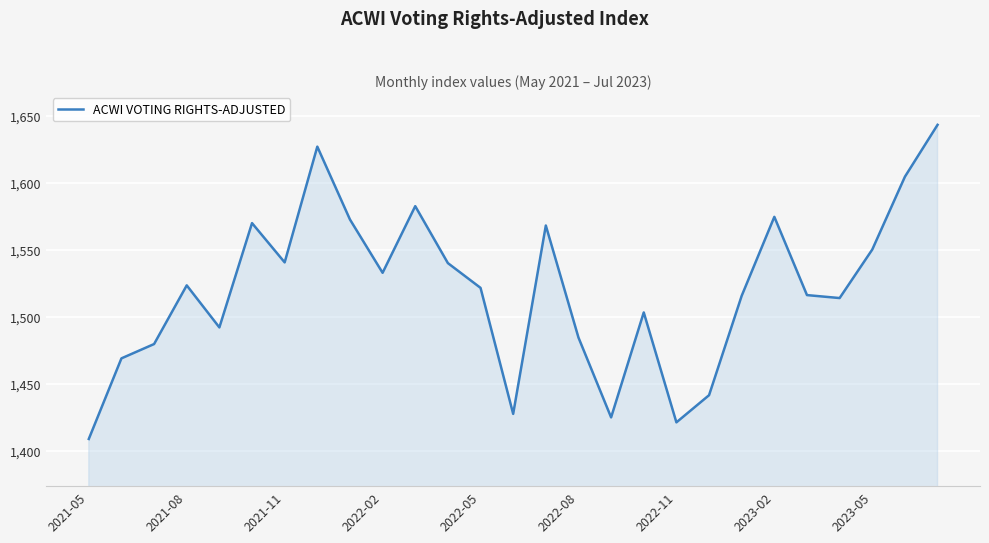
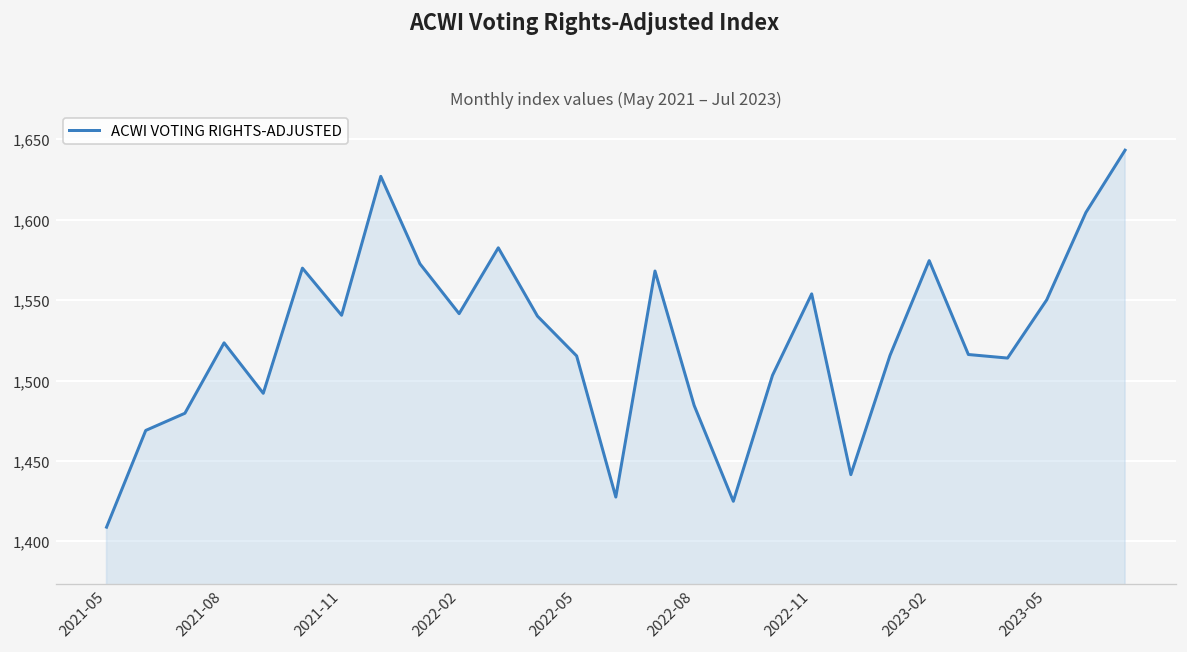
2022-02: 1,533 -> 1,542
2022-05: 1,522 -> 1,515
2022-11: 1,421 -> 1,554
